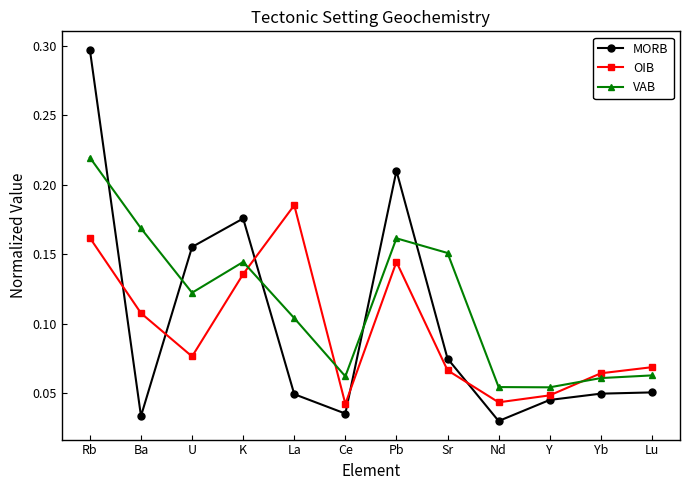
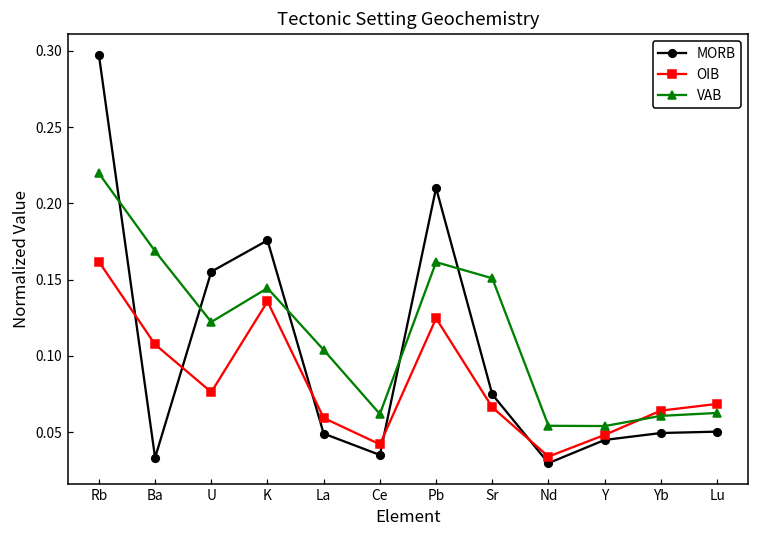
OIB, La: 0.185 -> 0.059
OIB, Pb: 0.144 -> 0.125
OIB, Nd: 0.043 -> 0.034
